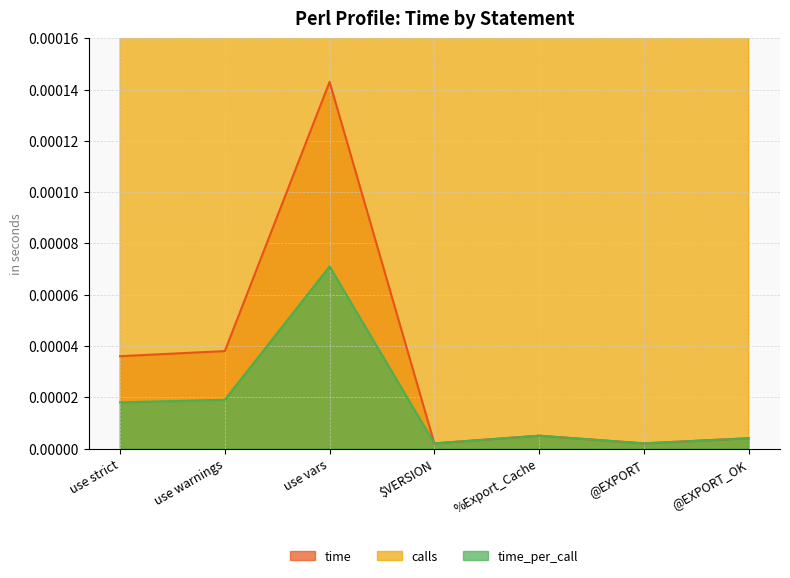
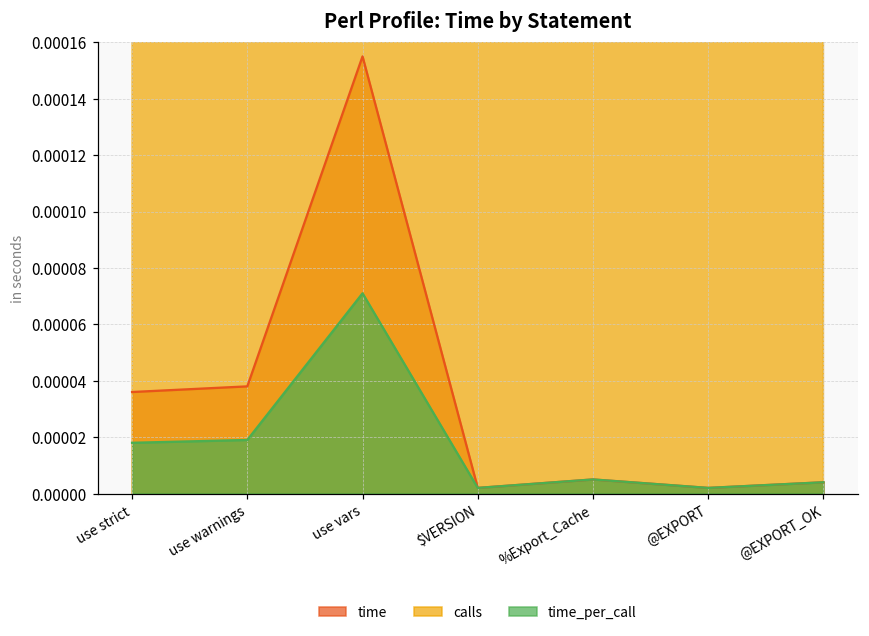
time, use vars: 0.000143 -> 0.000155
